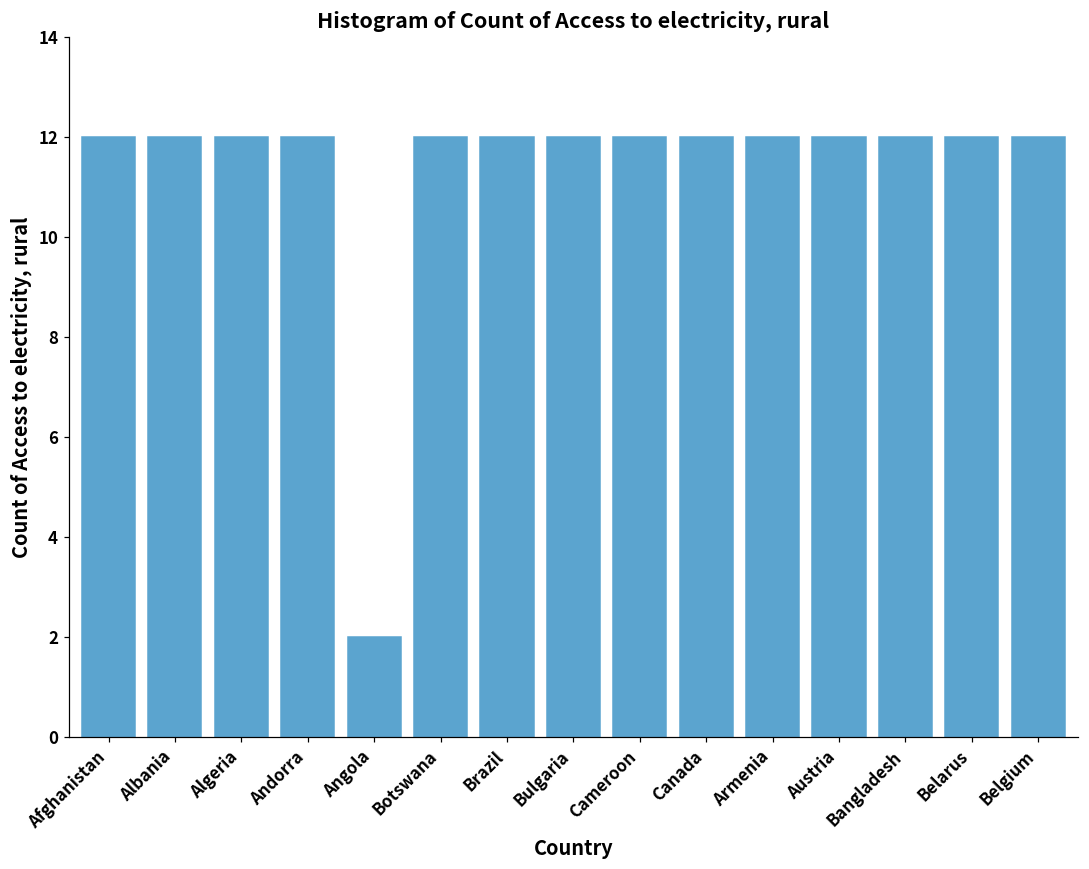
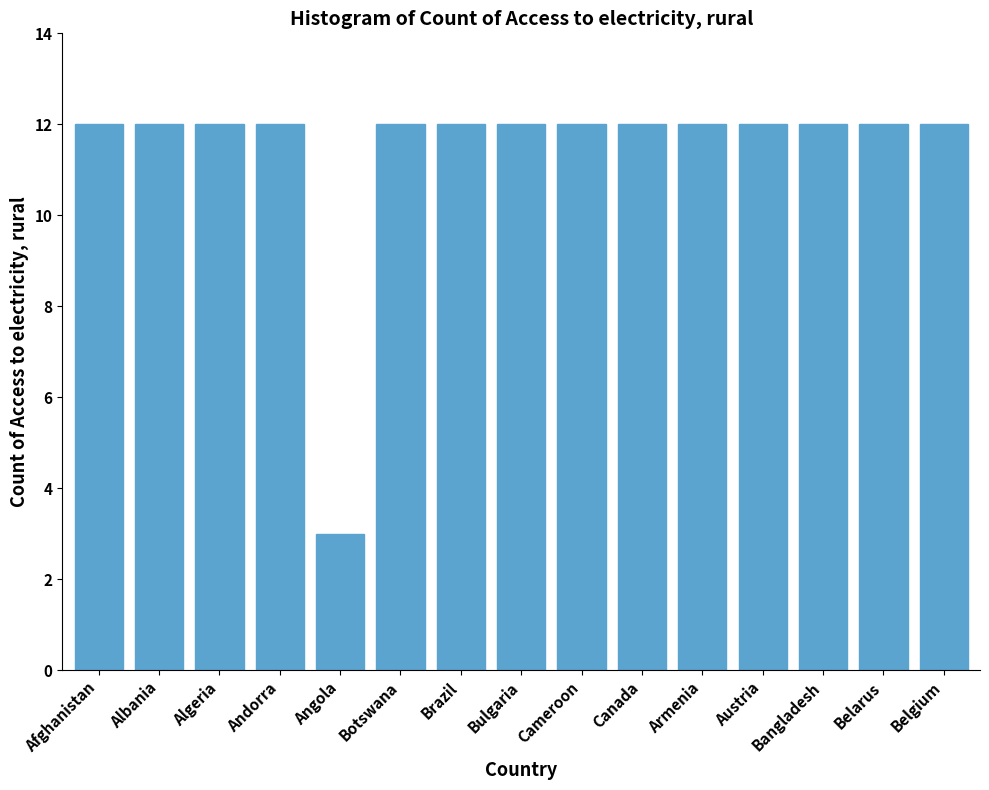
Angola: 2 -> 3
